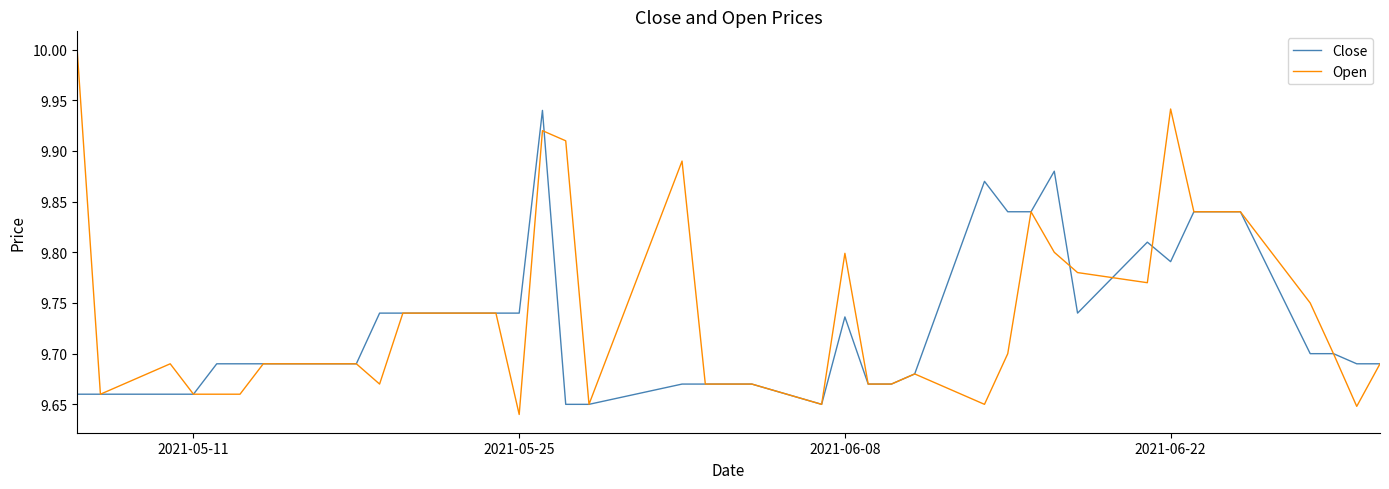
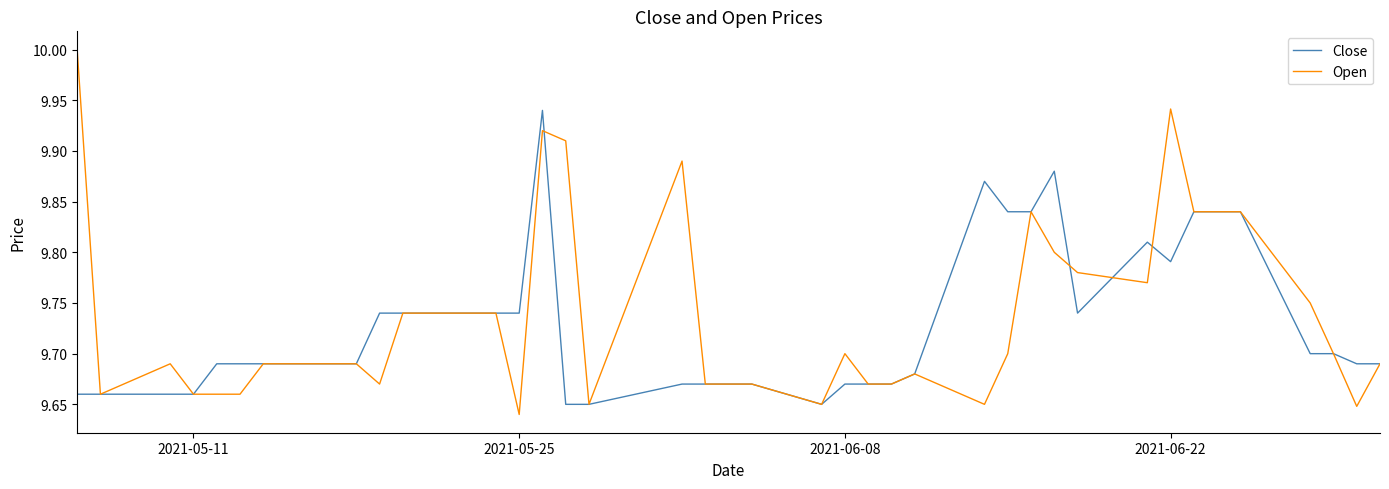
Close, 2021-06-08: 9.736 -> 9.670
Open, 2021-06-08: 9.799 -> 9.700
